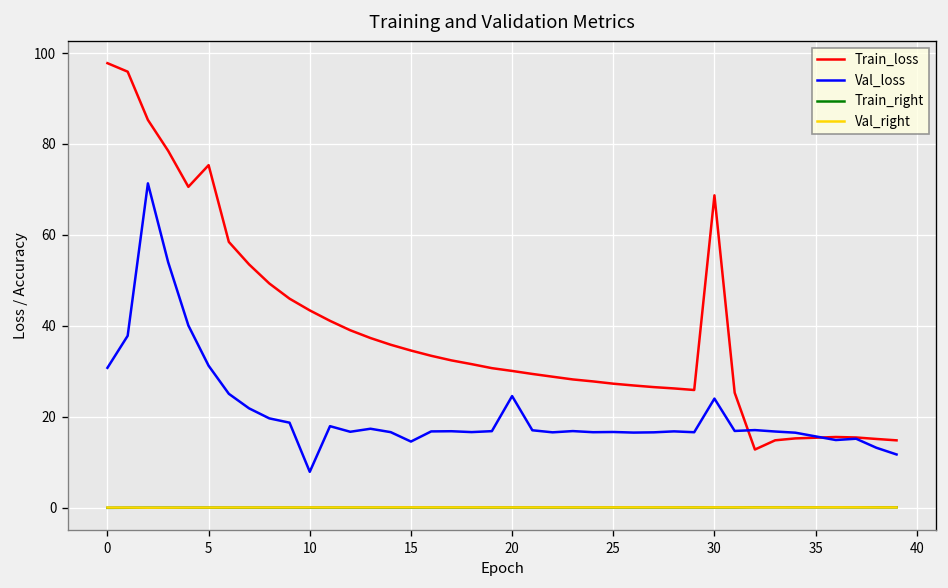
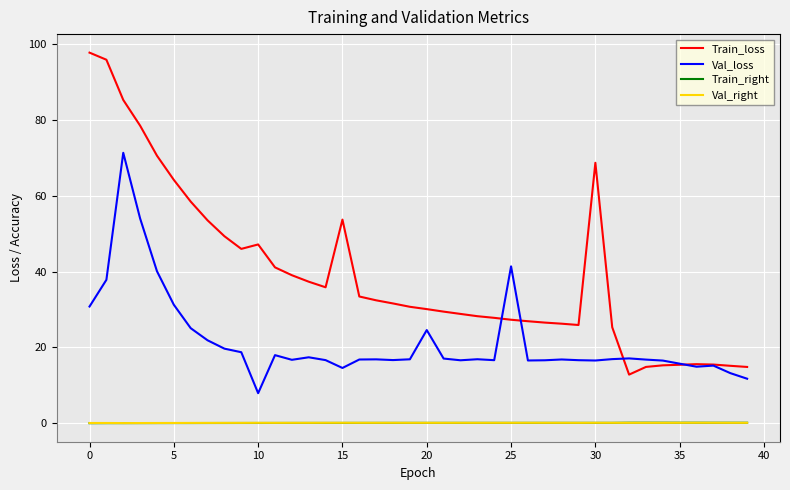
Train_loss, 5: 75 -> 64
Train_loss, 10: 43 -> 47
Train_loss, 15: 35 -> 54
Val_loss, 25: 17 -> 41
Val_loss, 30: 24 -> 17
